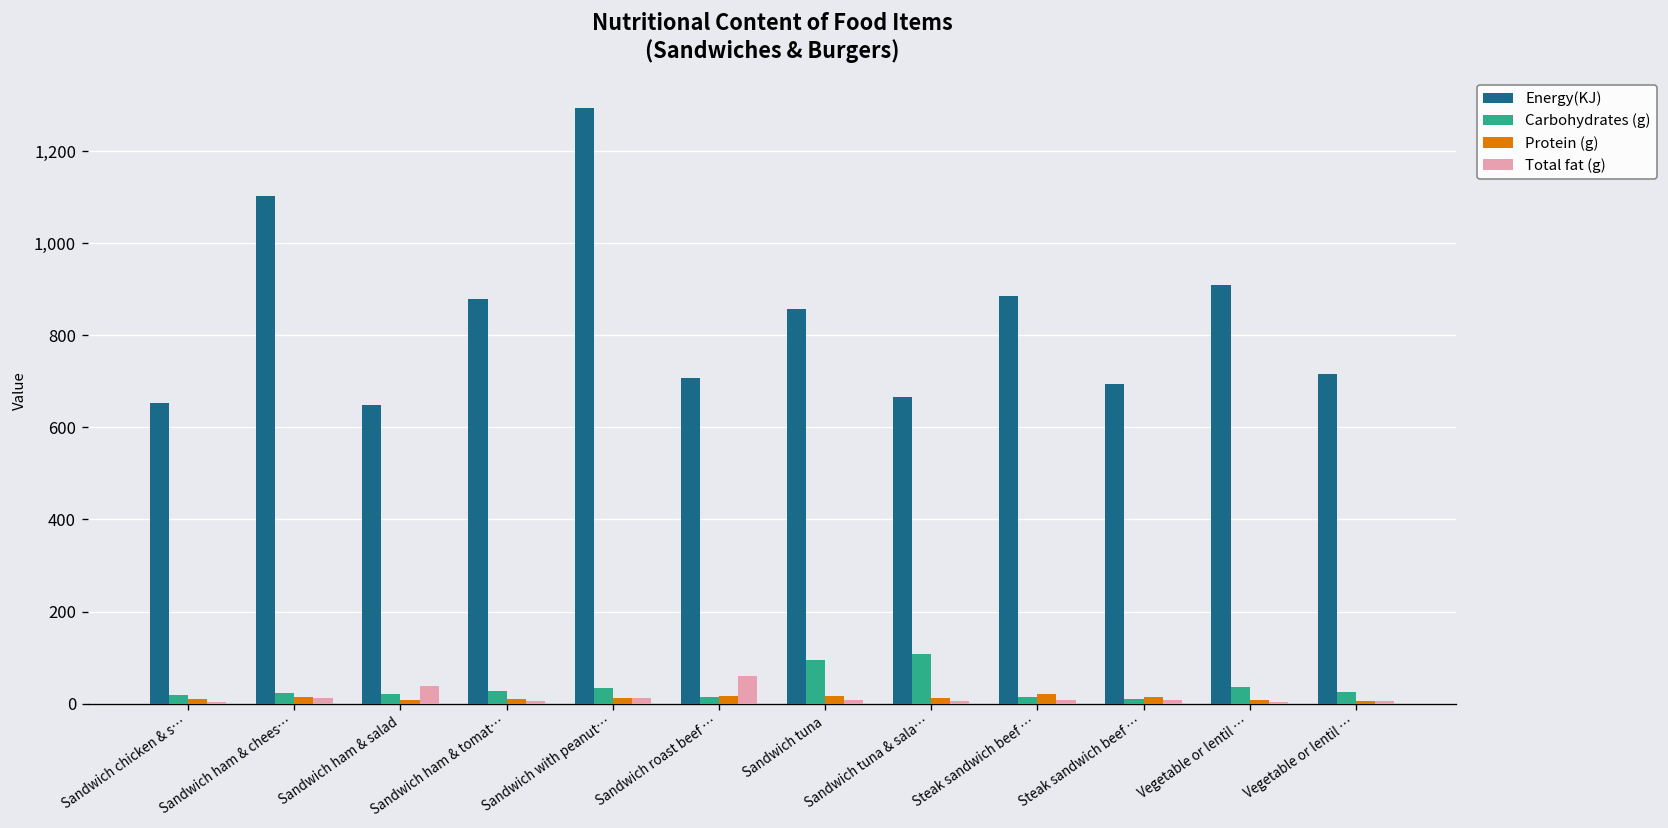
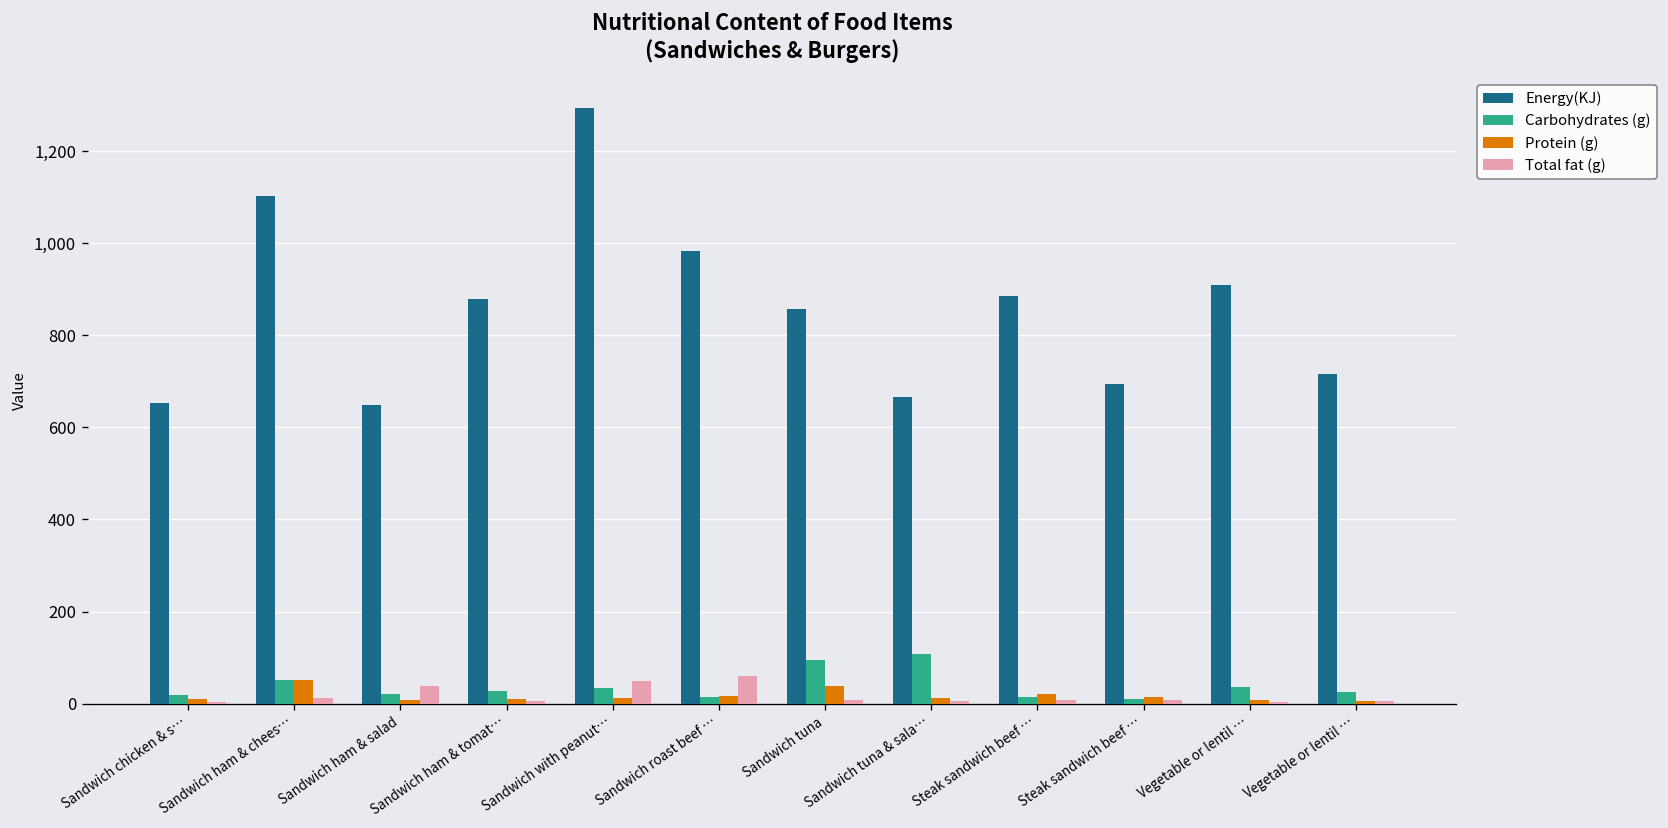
Carbohydrates (g), Sandwich ham & chees…: 20 -> 50
Protein (g), Sandwich ham & chees…: 10 -> 50
Total fat (g), Sandwich with peanut…: 10 -> 50
Energy(KJ), Sandwich roast beef …: 710 -> 980
Protein (g), Sandwich tuna: 20 -> 40
